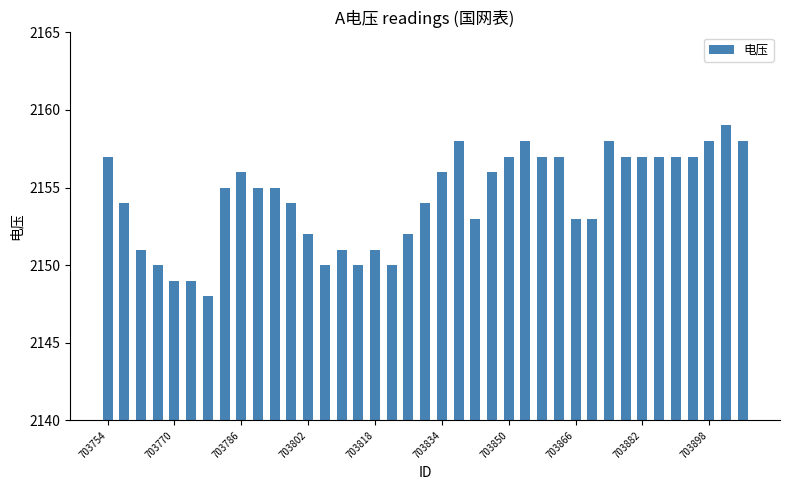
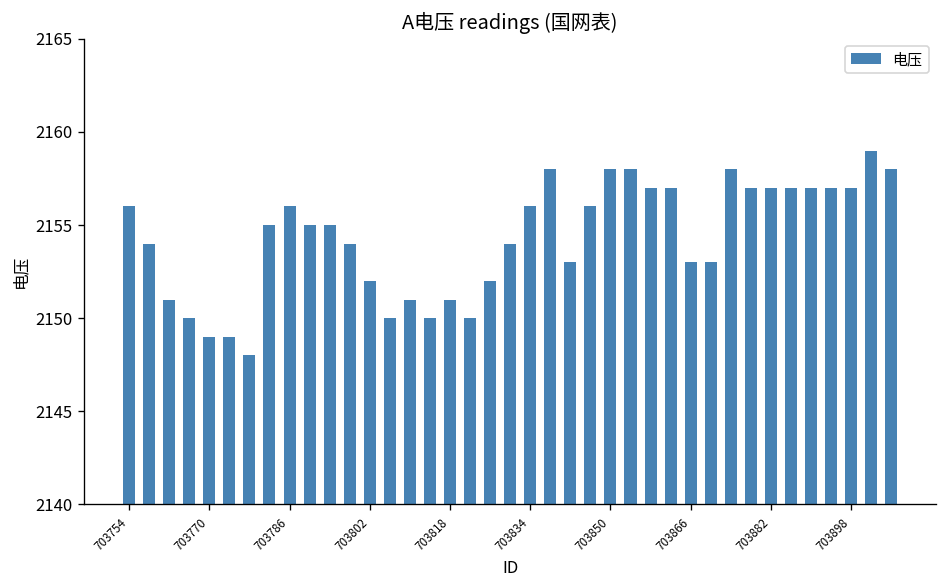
703754: 2157 -> 2156
703850: 2157 -> 2158
703898: 2158 -> 2157
